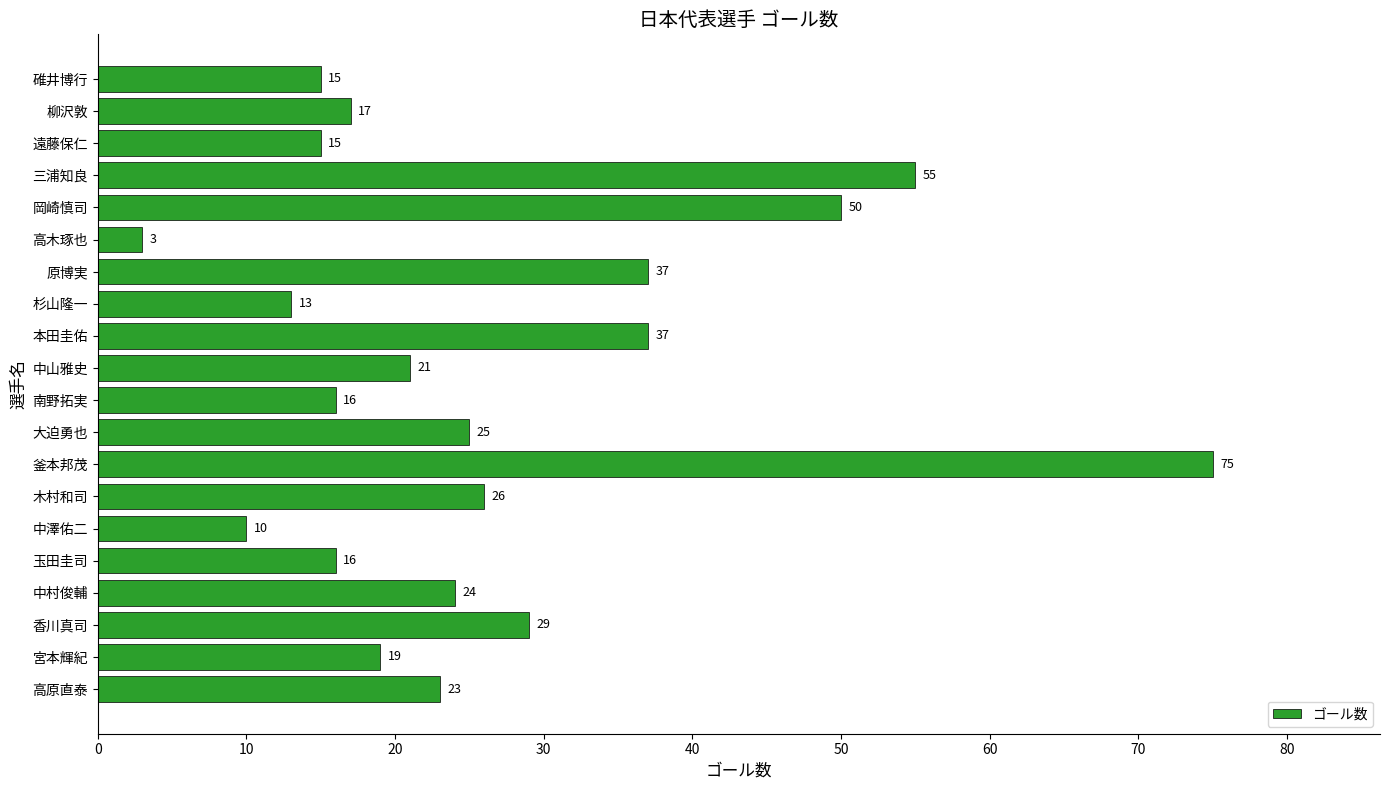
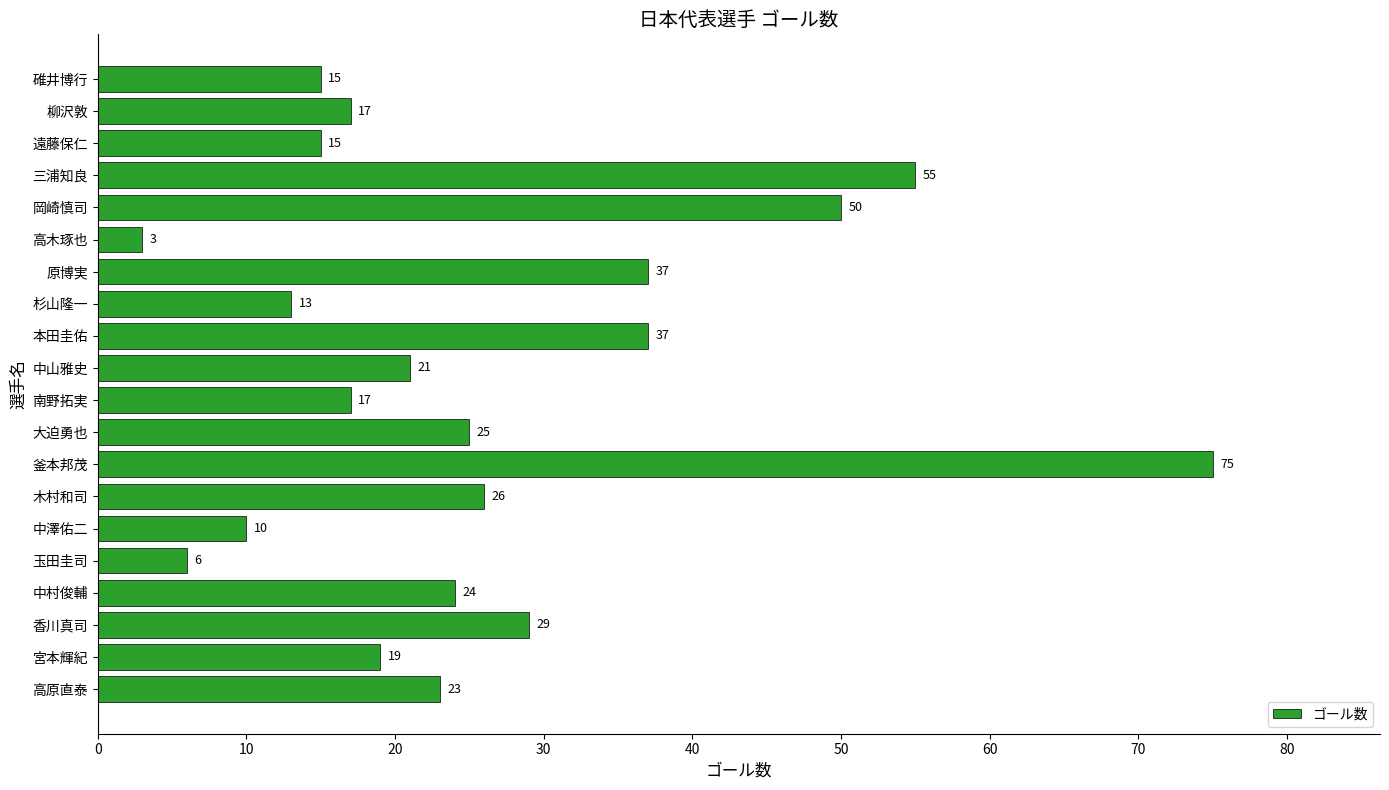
南野拓実: 16 -> 17
玉田圭司: 16 -> 6
